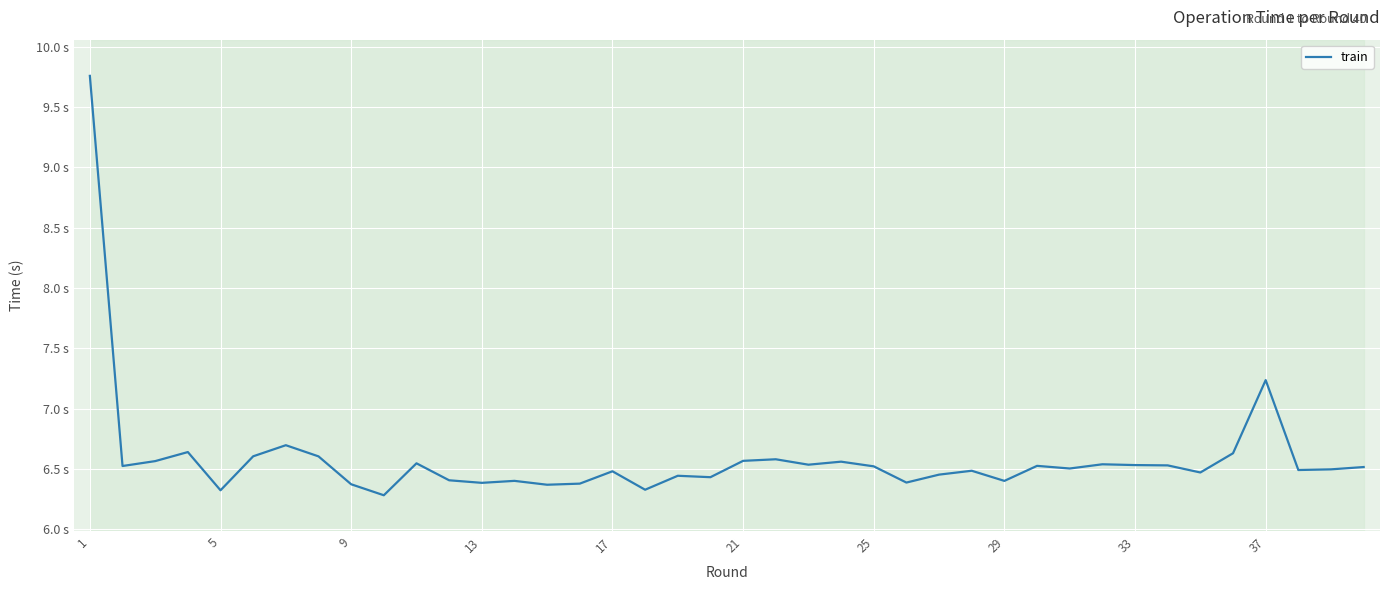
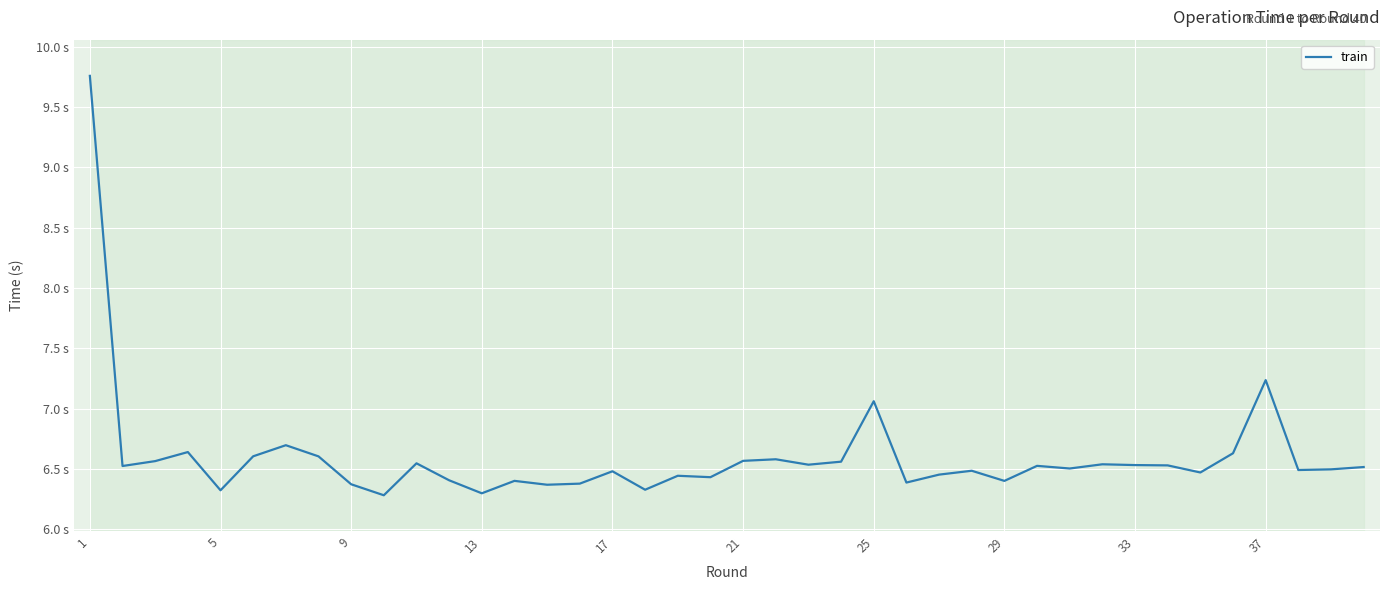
13: 6.38 s -> 6.30 s
25: 6.52 s -> 7.06 s
